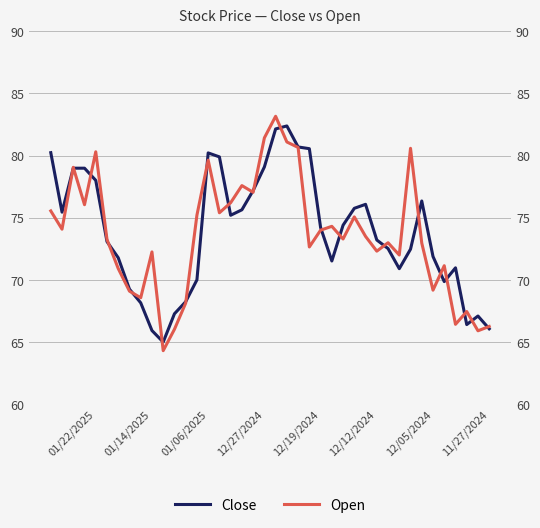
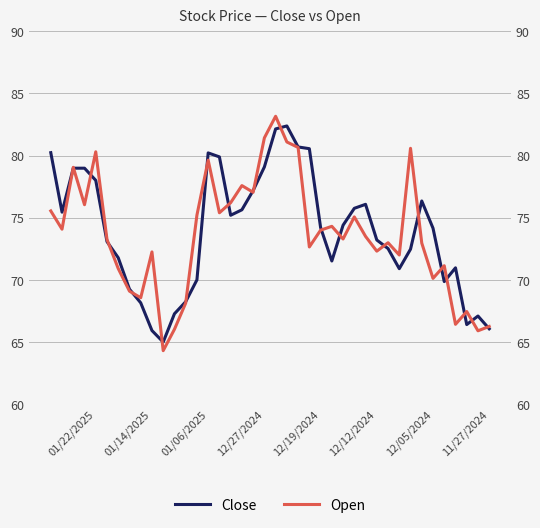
Close, 12/05/2024: 71.9 -> 74.2
Open, 12/05/2024: 69.2 -> 70.1
